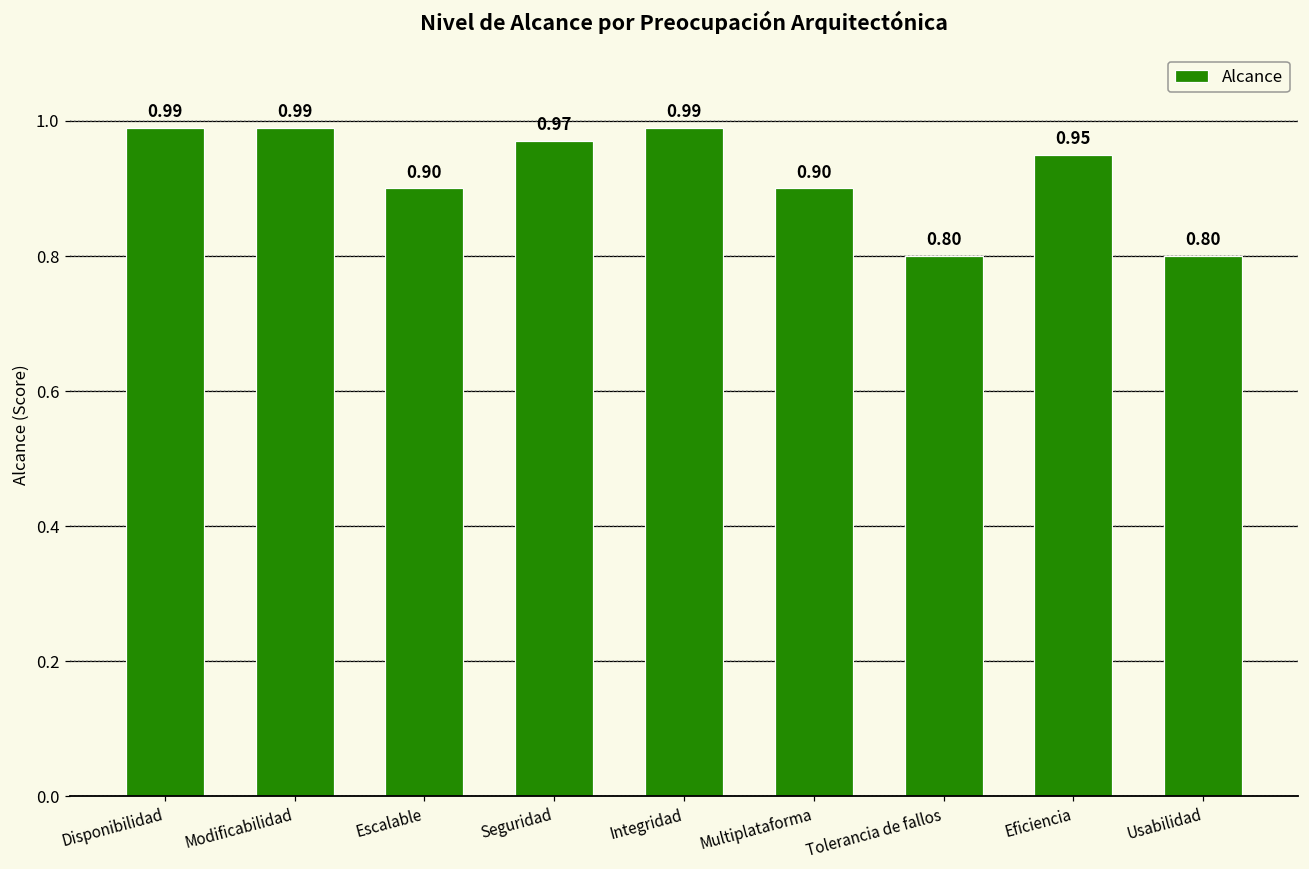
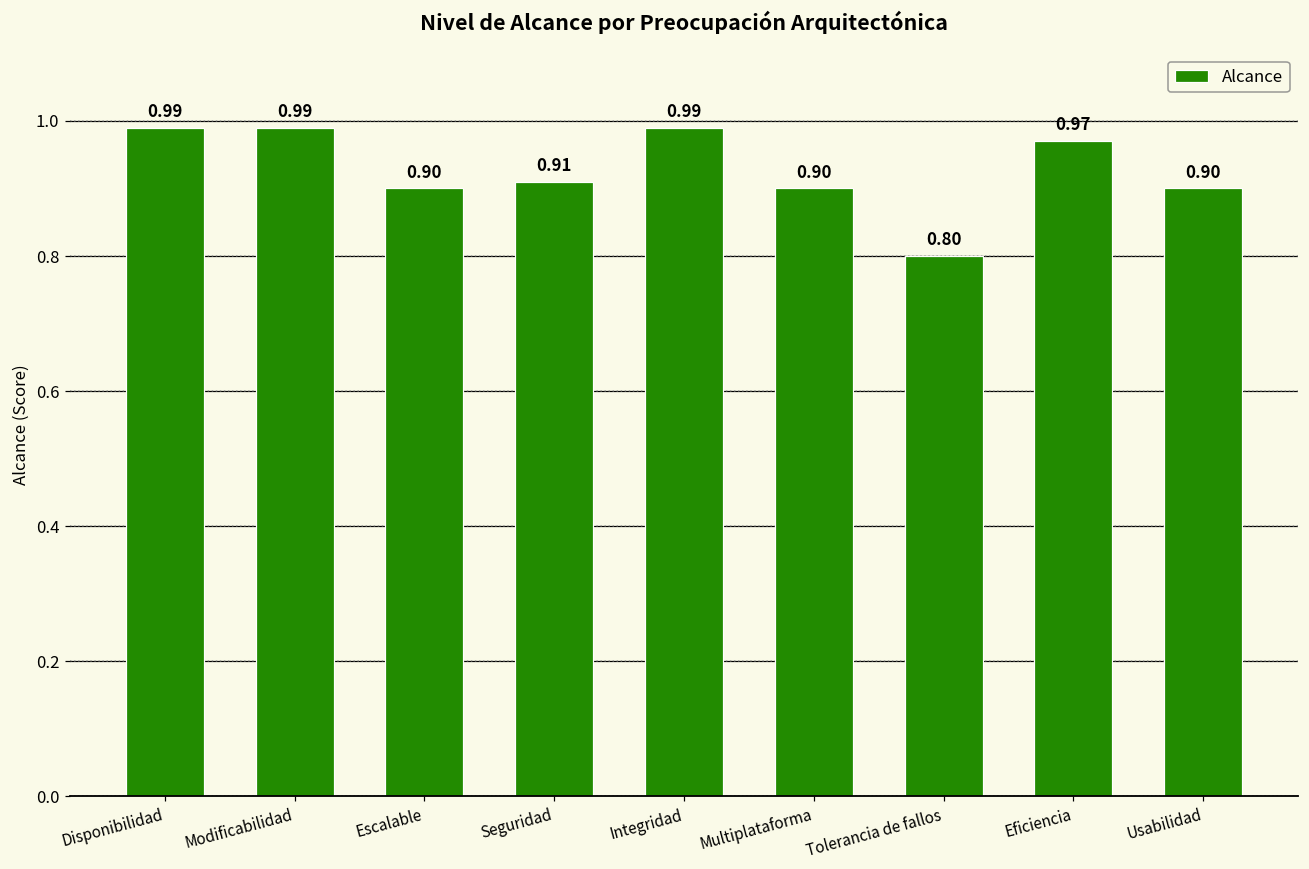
Seguridad: 0.97 -> 0.91
Eficiencia: 0.95 -> 0.97
Usabilidad: 0.80 -> 0.90
